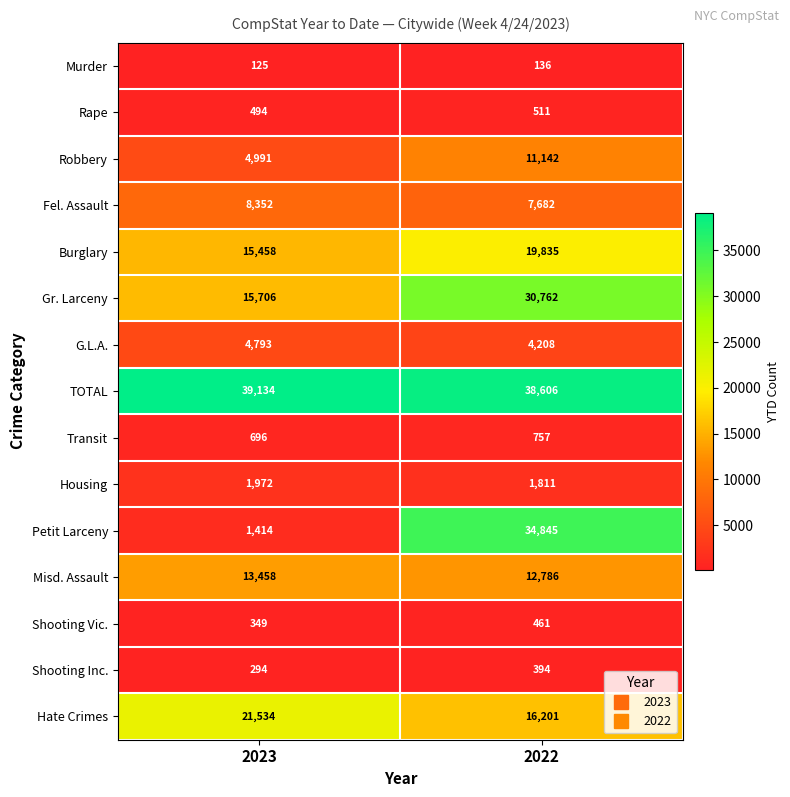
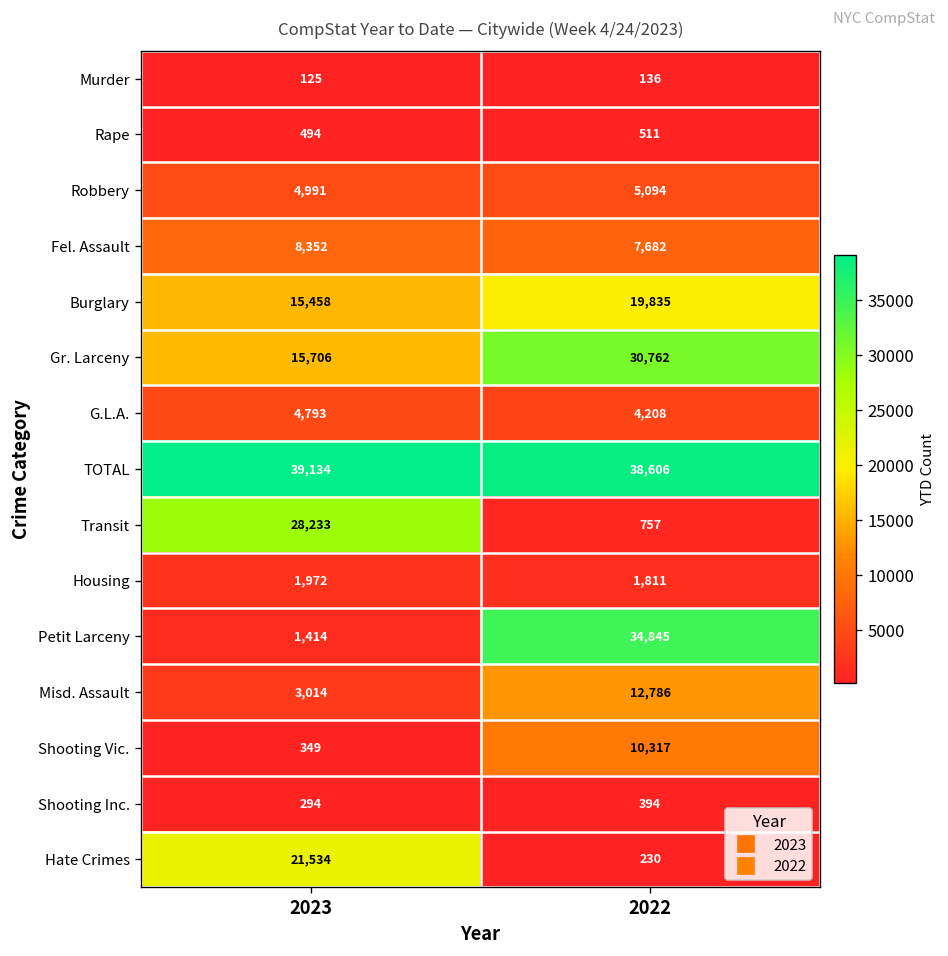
Robbery, 2022: 11,142 -> 5,094
Transit, 2023: 696 -> 28,233
Misd. Assault, 2023: 13,458 -> 3,014
Shooting Vic., 2022: 461 -> 10,317
Hate Crimes, 2022: 16,201 -> 230
